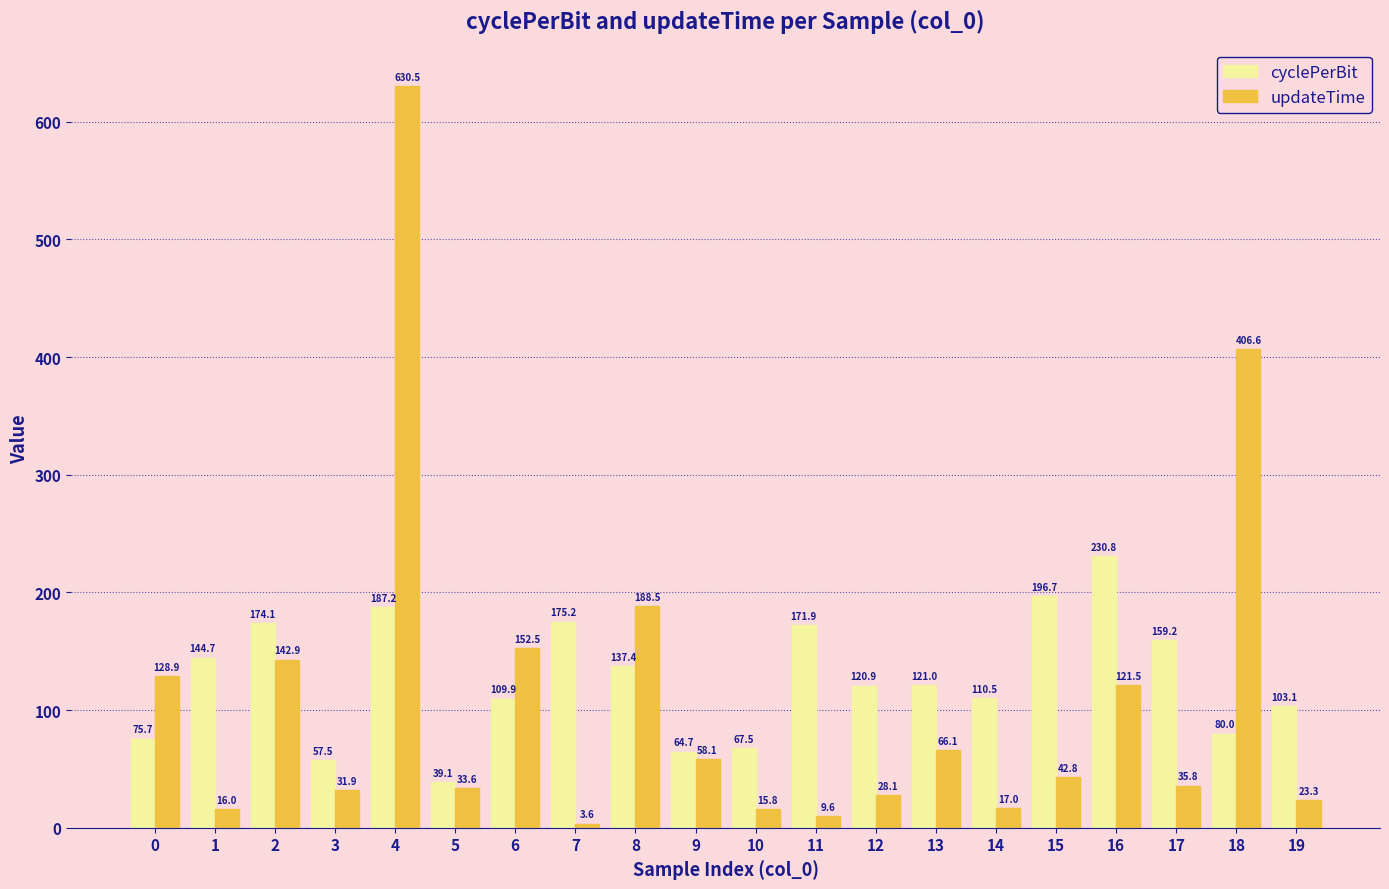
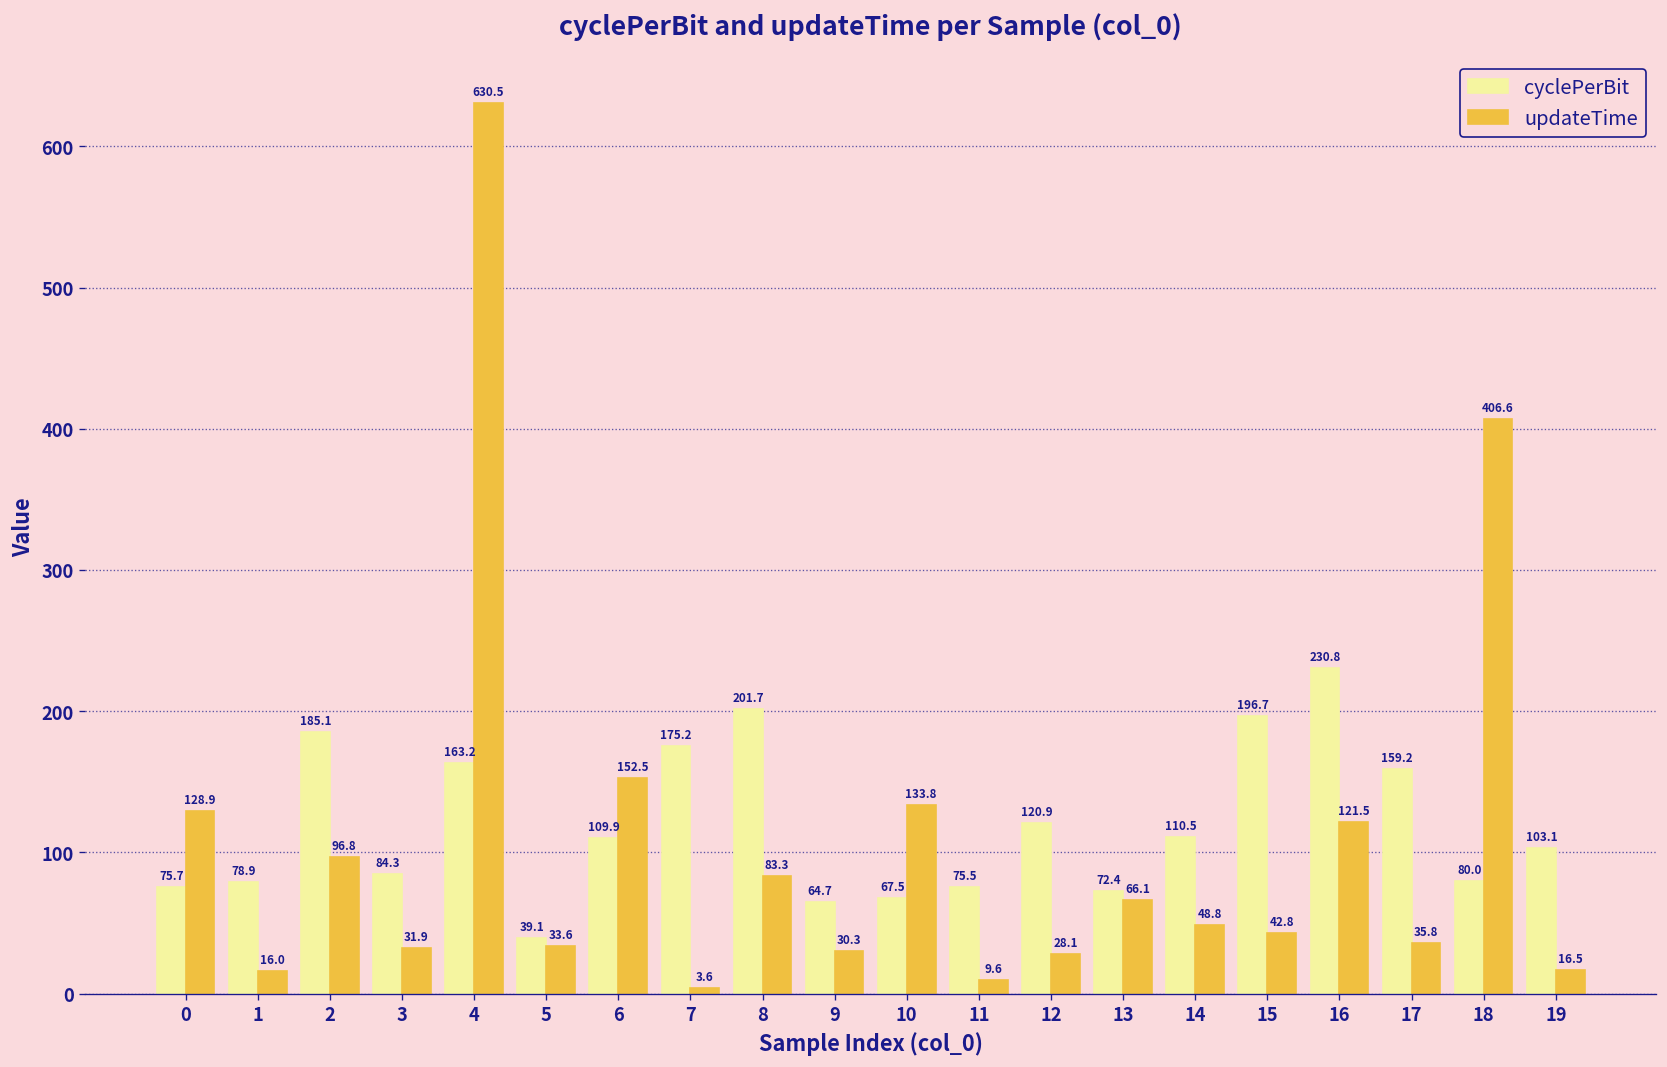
cyclePerBit, 1: 144.7 -> 78.9
cyclePerBit, 2: 174.1 -> 185.1
updateTime, 2: 142.9 -> 96.8
cyclePerBit, 3: 57.5 -> 84.3
cyclePerBit, 4: 187.2 -> 163.2
cyclePerBit, 8: 137.4 -> 201.7
updateTime, 8: 188.5 -> 83.3
updateTime, 9: 58.1 -> 30.3
updateTime, 10: 15.8 -> 133.8
cyclePerBit, 11: 171.9 -> 75.5
cyclePerBit, 13: 121.0 -> 72.4
updateTime, 14: 17.0 -> 48.8
updateTime, 19: 23.3 -> 16.5
